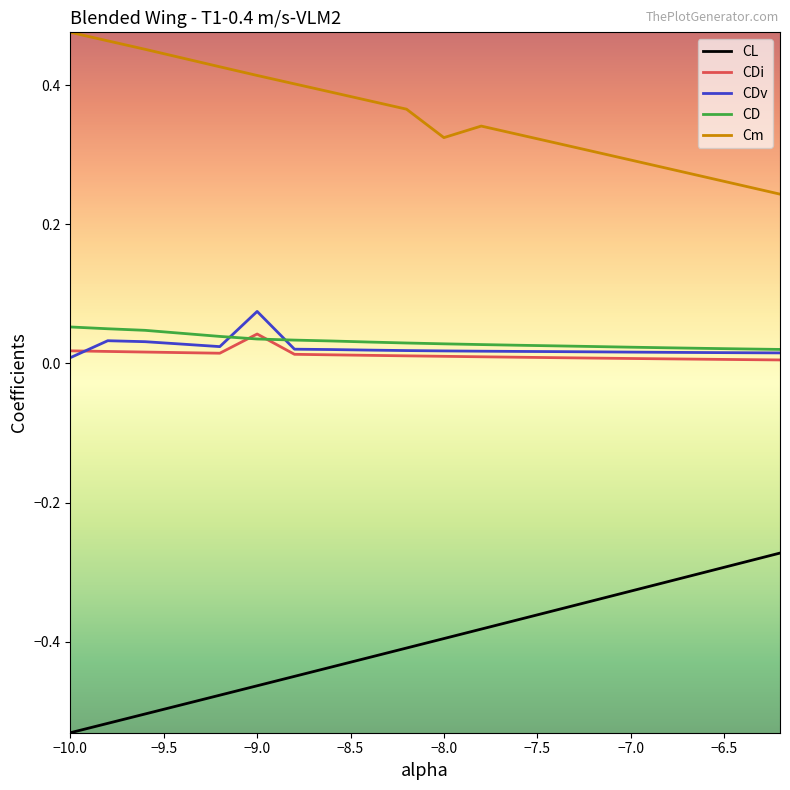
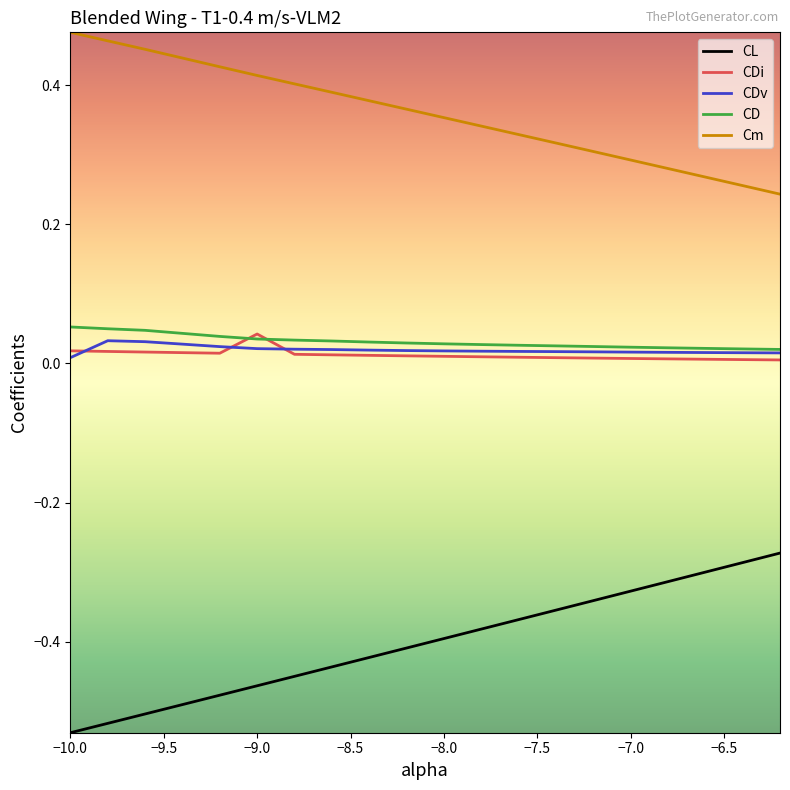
CDv, −9.0: 0.07 -> 0.02
Cm, −8.0: 0.32 -> 0.35
